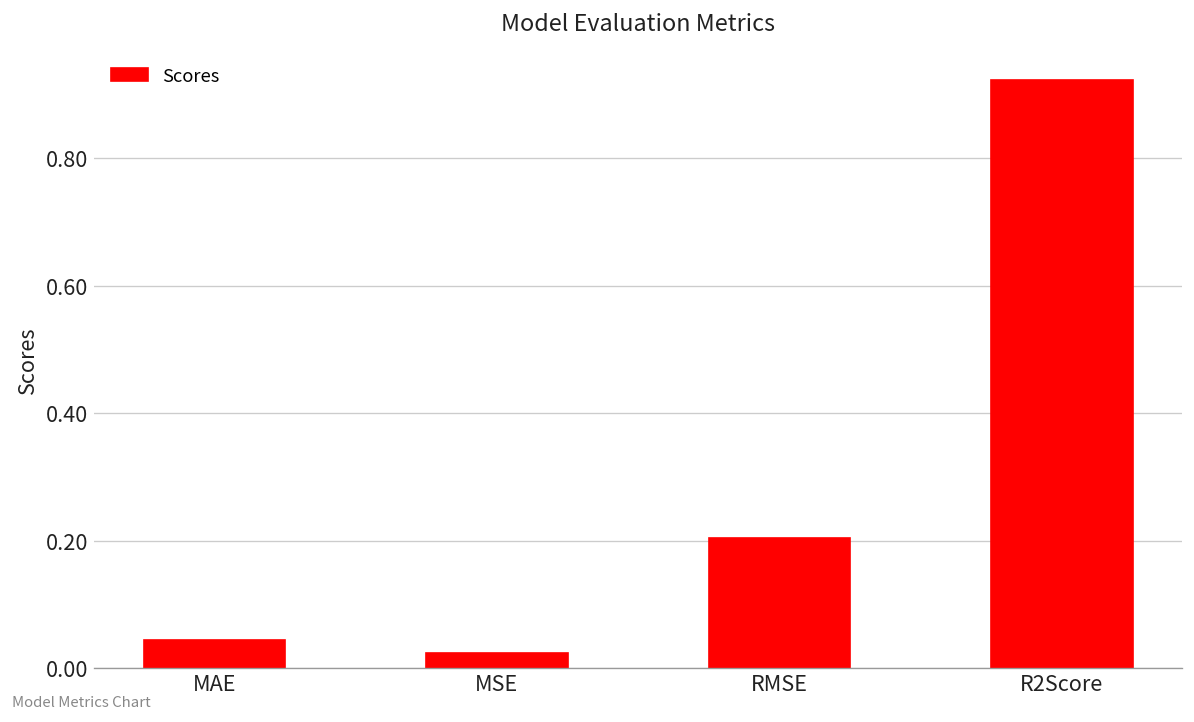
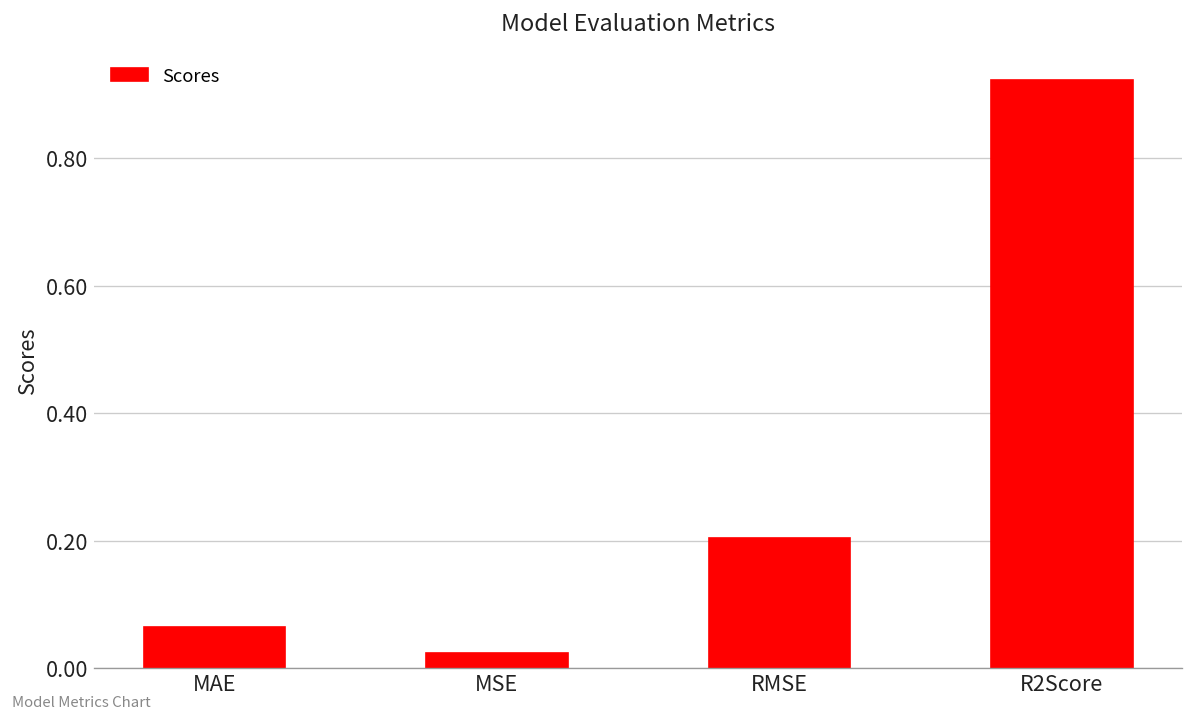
MAE: 0.04 -> 0.07
